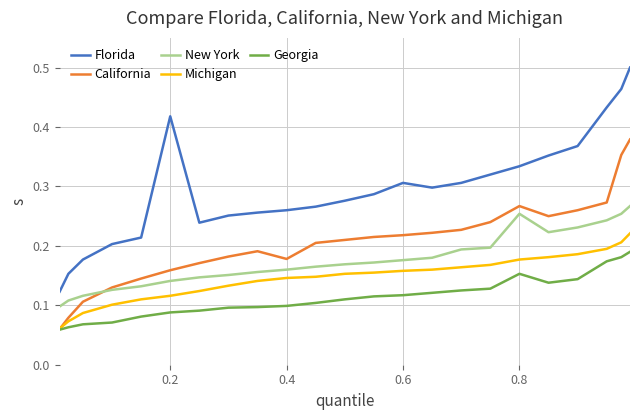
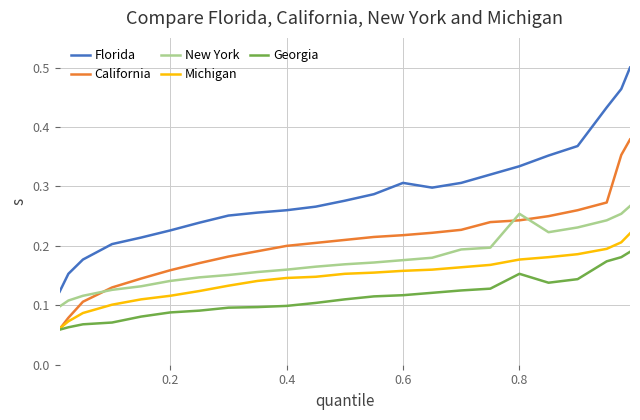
Florida, 0.2: 0.42 -> 0.23
California, 0.4: 0.18 -> 0.20
California, 0.8: 0.27 -> 0.24
